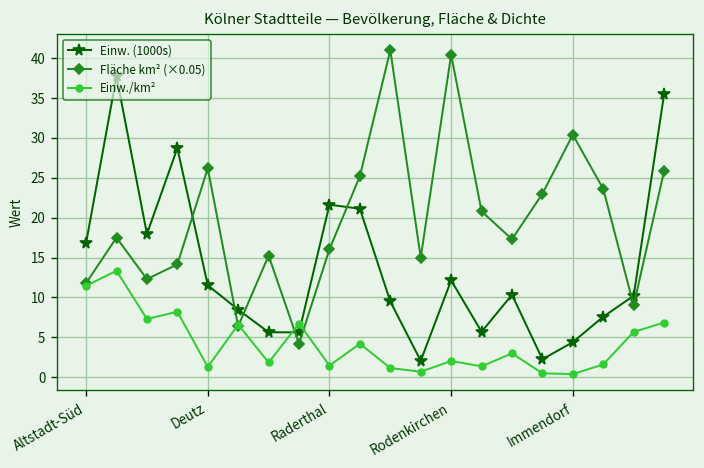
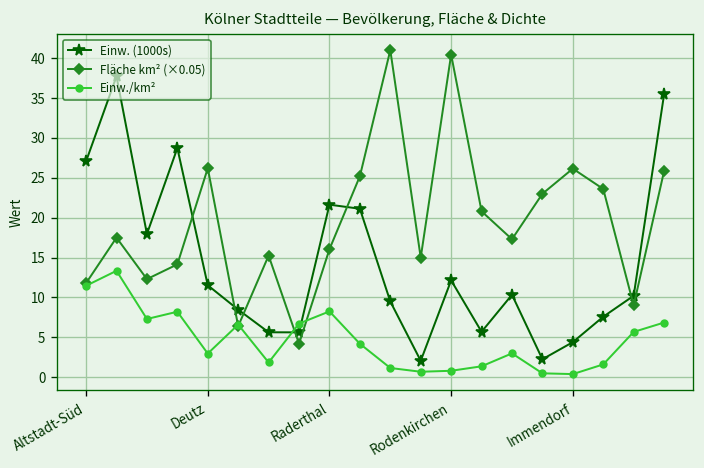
Einw. (1000s), Altstadt-Süd: 17 -> 27
Einw./km², Deutz: 1 -> 3
Einw./km², Raderthal: 1 -> 8
Einw./km², Rodenkirchen: 2 -> 1
Fläche km² (×0.05), Immendorf: 30 -> 26
